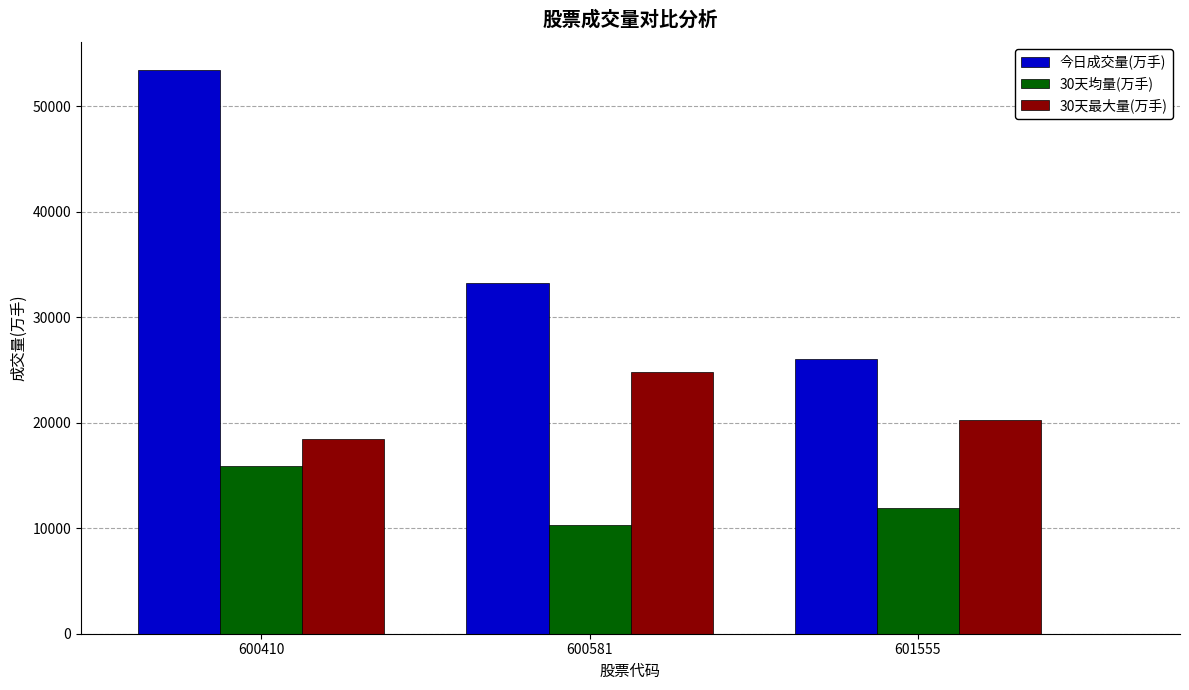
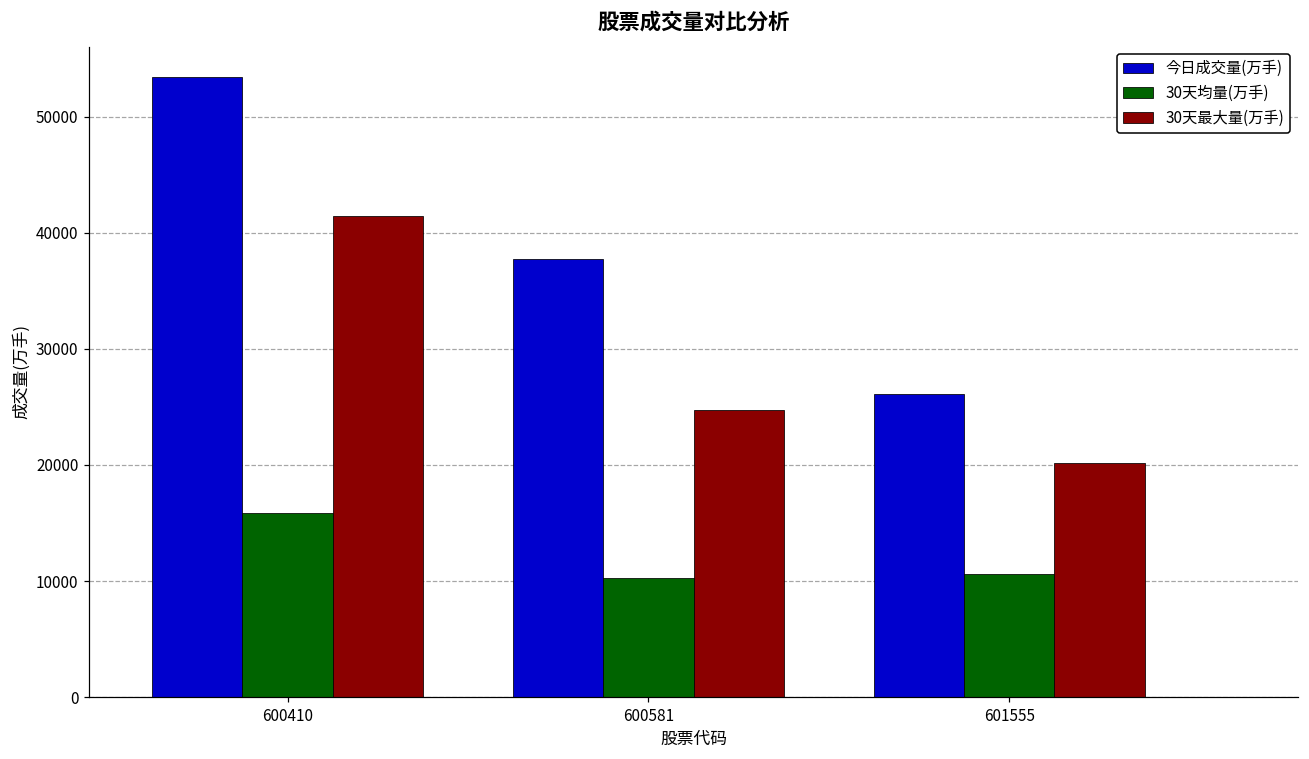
30天最大量(万手), 600410: 18400 -> 41400
今日成交量(万手), 600581: 33200 -> 37800
30天均量(万手), 601555: 11900 -> 10600
